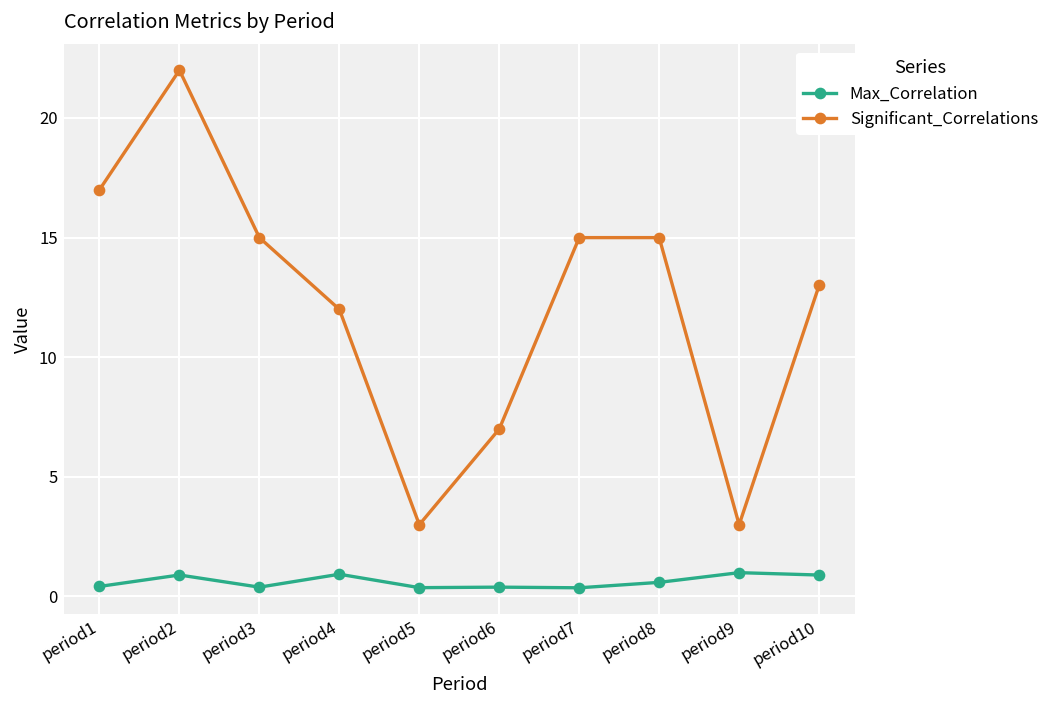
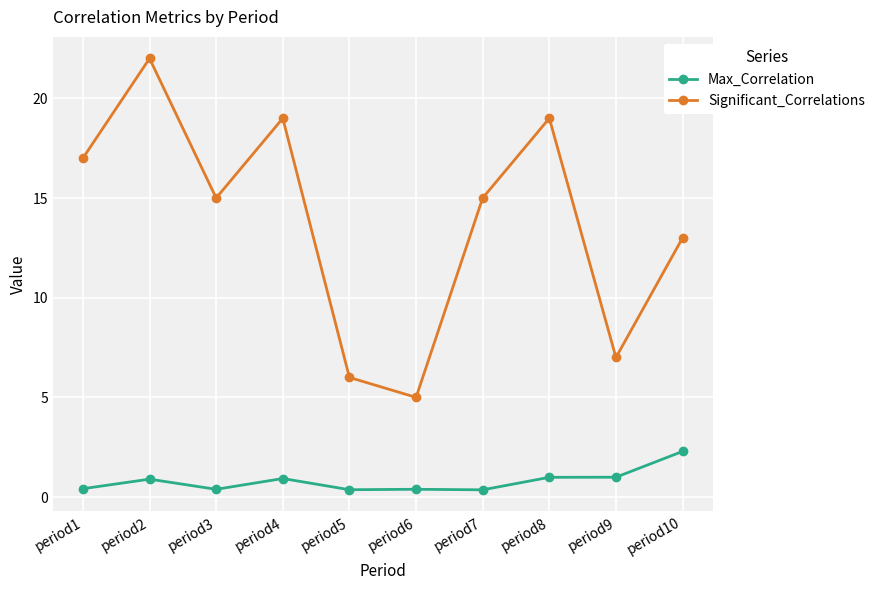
Significant_Correlations, period4: 12 -> 19
Significant_Correlations, period5: 3 -> 6
Significant_Correlations, period6: 7 -> 5
Max_Correlation, period8: 0.6 -> 1.0
Significant_Correlations, period8: 15 -> 19
Significant_Correlations, period9: 3 -> 7
Max_Correlation, period10: 0.9 -> 2.3
